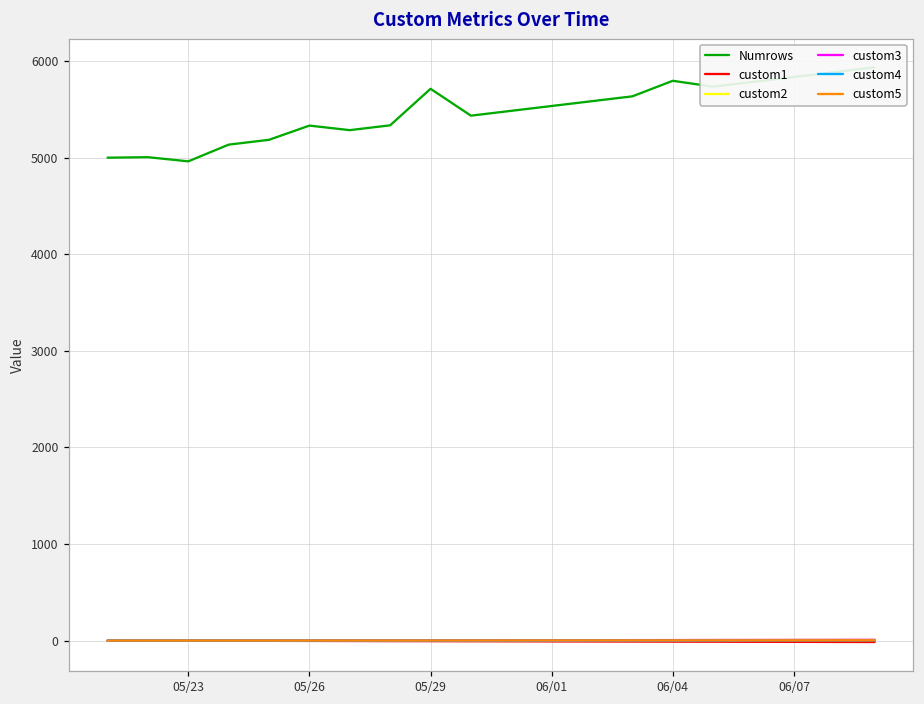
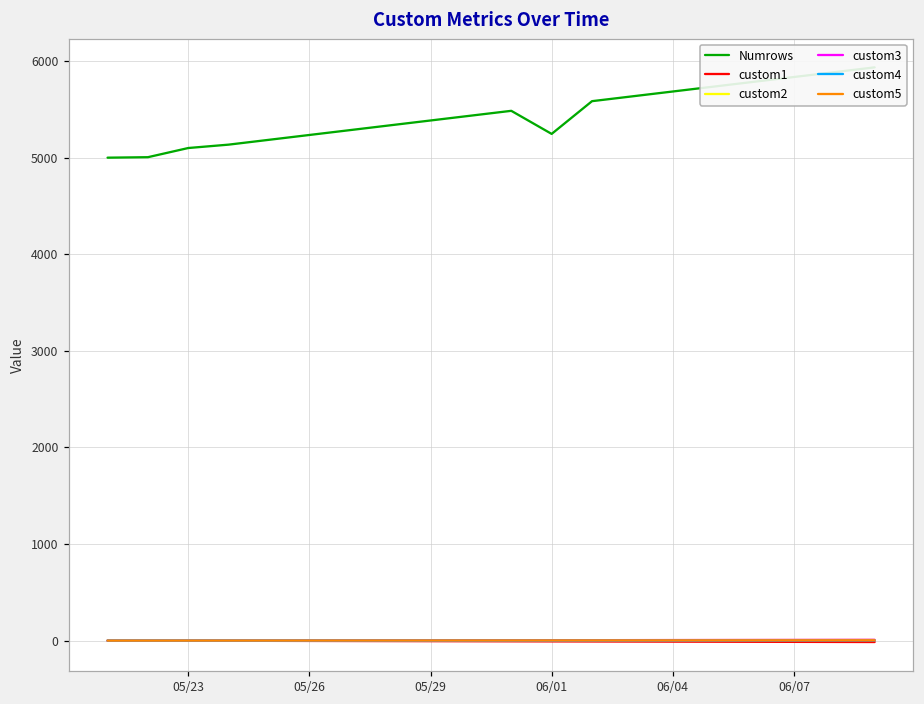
Numrows, 05/23: 5000 -> 5100
Numrows, 05/26: 5300 -> 5200
Numrows, 05/29: 5700 -> 5400
Numrows, 06/01: 5500 -> 5200
Numrows, 06/04: 5800 -> 5700
